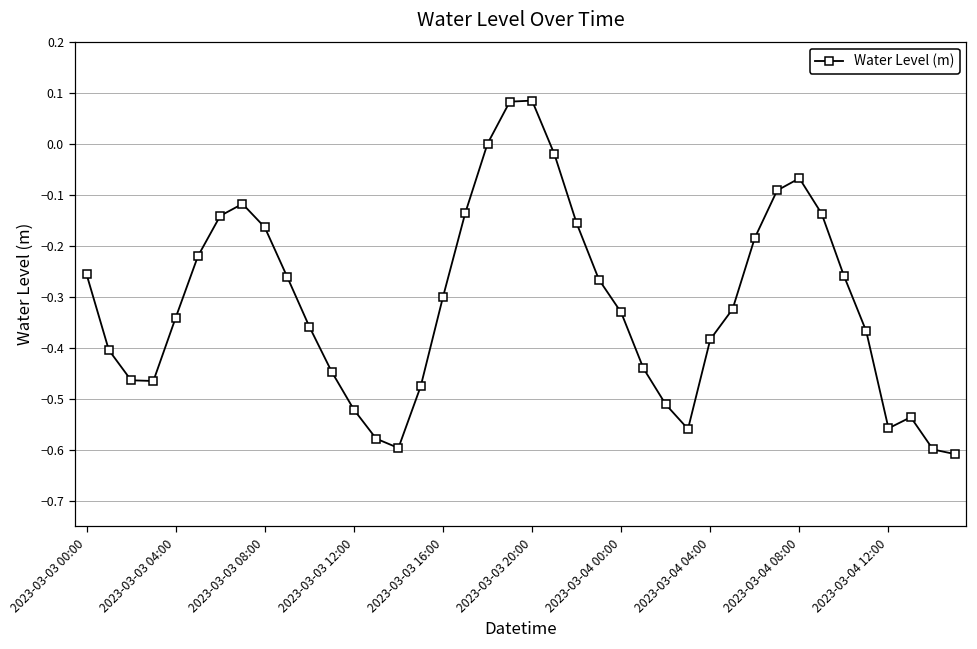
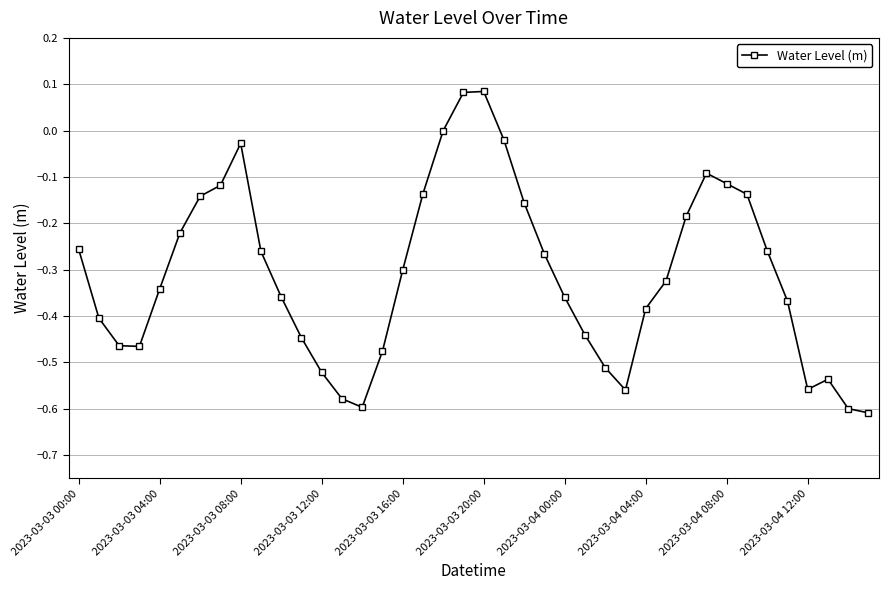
2023-03-03 08:00: -0.16 -> -0.03
2023-03-04 00:00: -0.33 -> -0.36
2023-03-04 08:00: -0.07 -> -0.11
